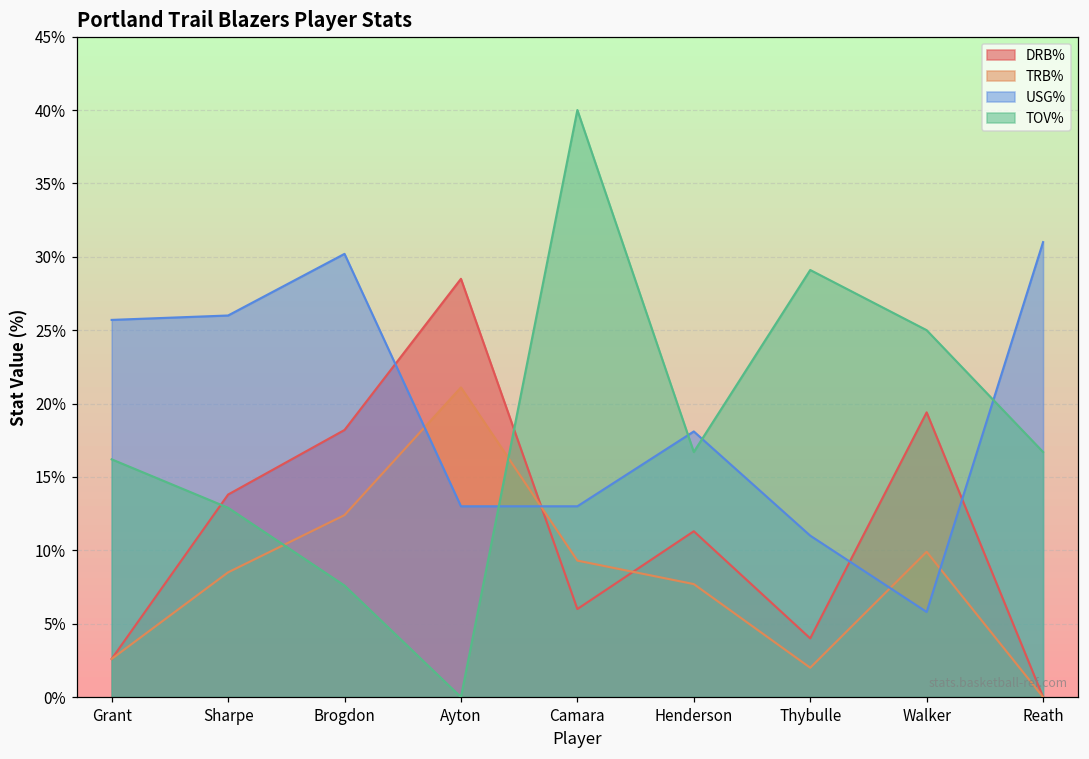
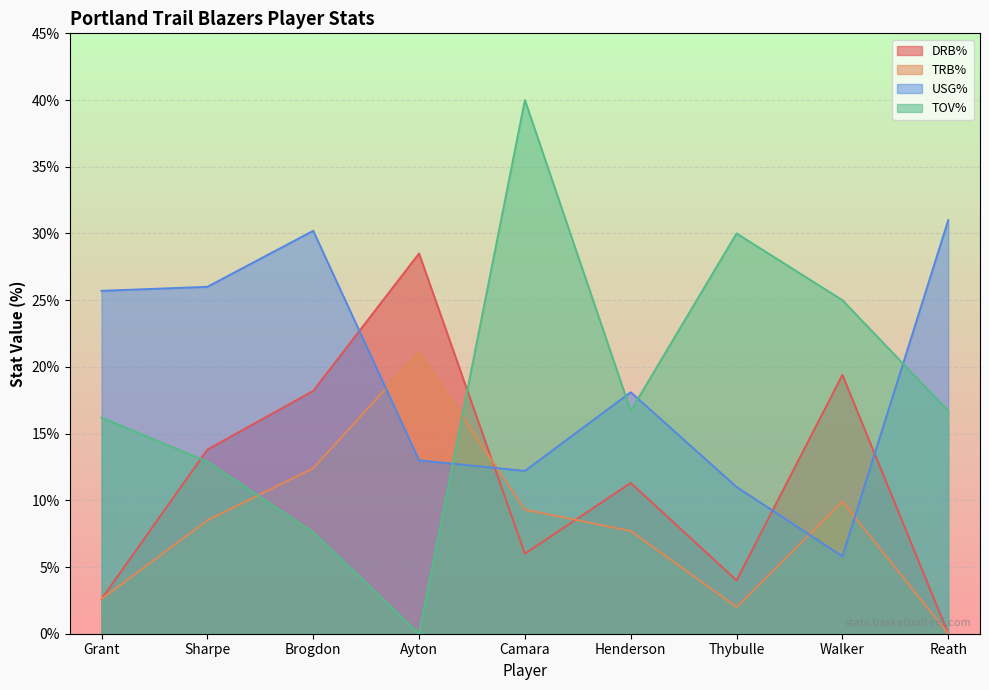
USG%, Camara: 13.0% -> 12.2%
TOV%, Thybulle: 29.1% -> 30.0%
